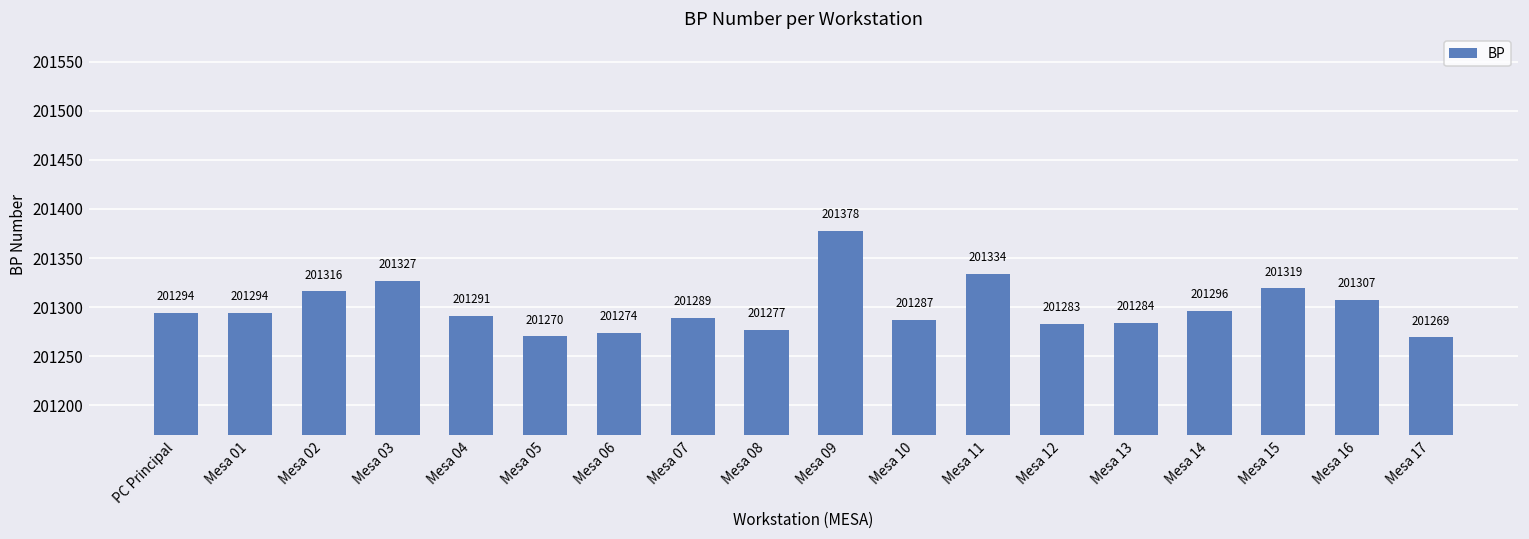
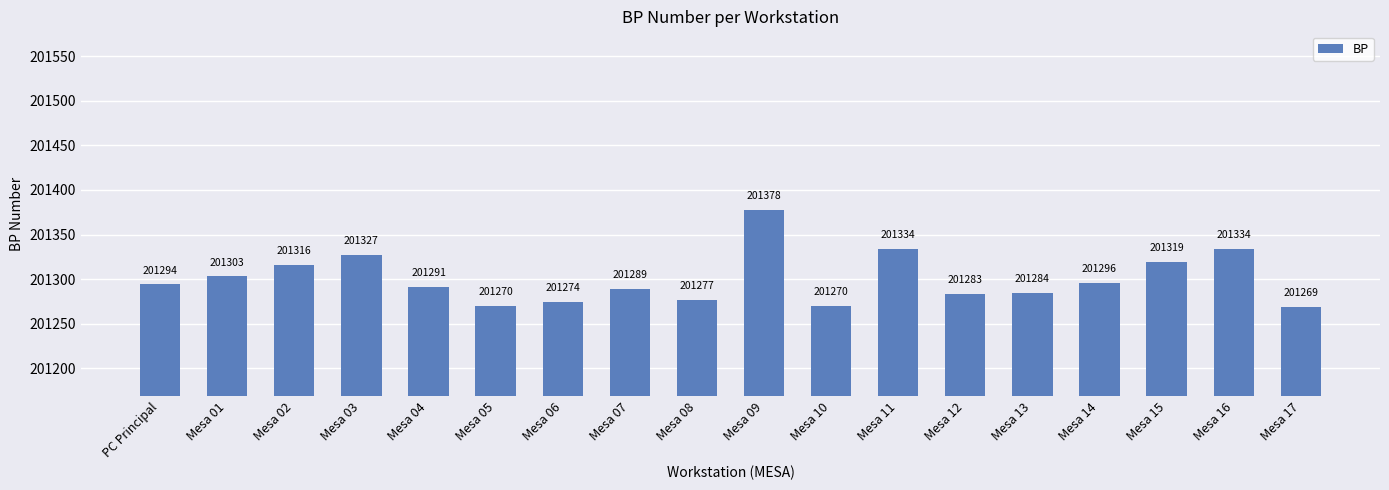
Mesa 01: 201294 -> 201303
Mesa 10: 201287 -> 201270
Mesa 16: 201307 -> 201334
